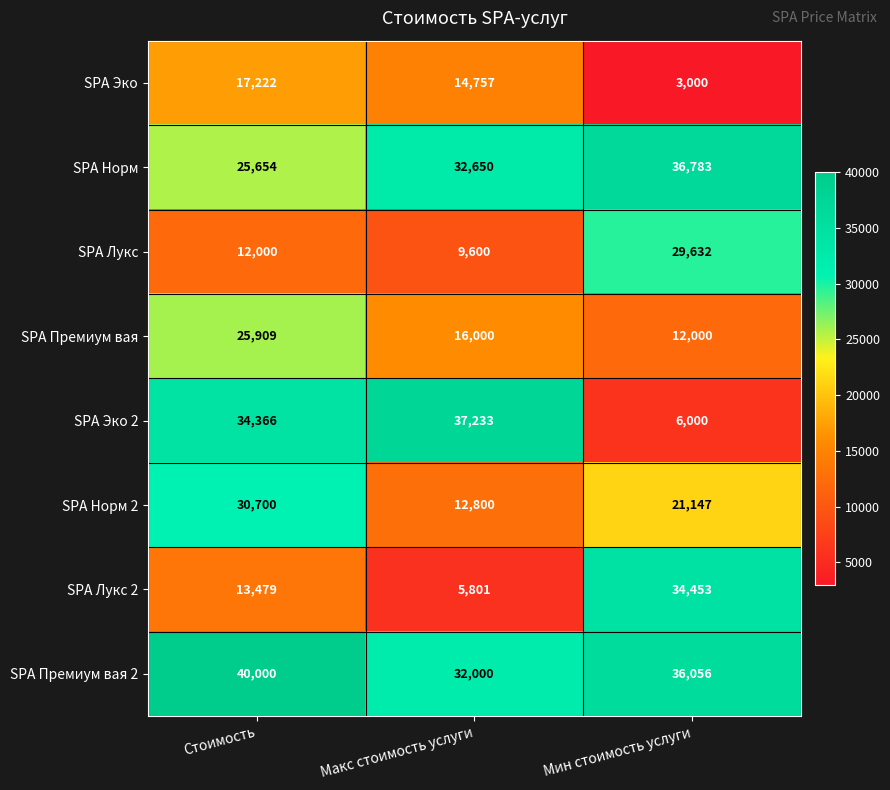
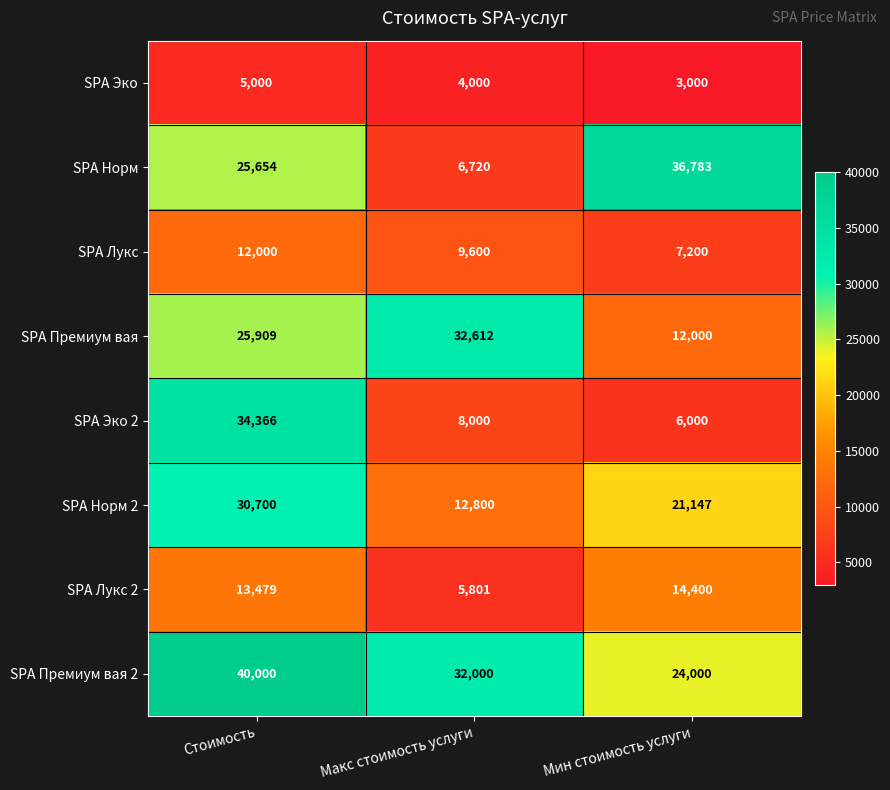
SPA Эко, Стоимость: 17,222 -> 5,000
SPA Эко, Макс стоимость услуги: 14,757 -> 4,000
SPA Норм, Макс стоимость услуги: 32,650 -> 6,720
SPA Лукс, Мин стоимость услуги: 29,632 -> 7,200
SPA Премиум вая, Макс стоимость услуги: 16,000 -> 32,612
SPA Эко 2, Макс стоимость услуги: 37,233 -> 8,000
SPA Лукс 2, Мин стоимость услуги: 34,453 -> 14,400
SPA Премиум вая 2, Мин стоимость услуги: 36,056 -> 24,000
